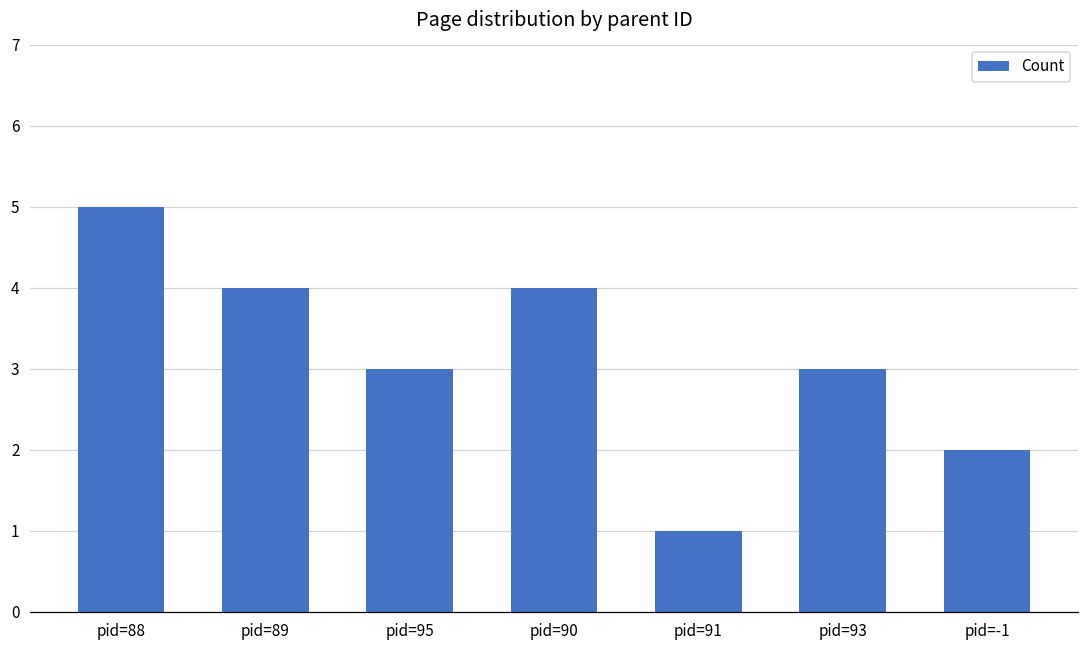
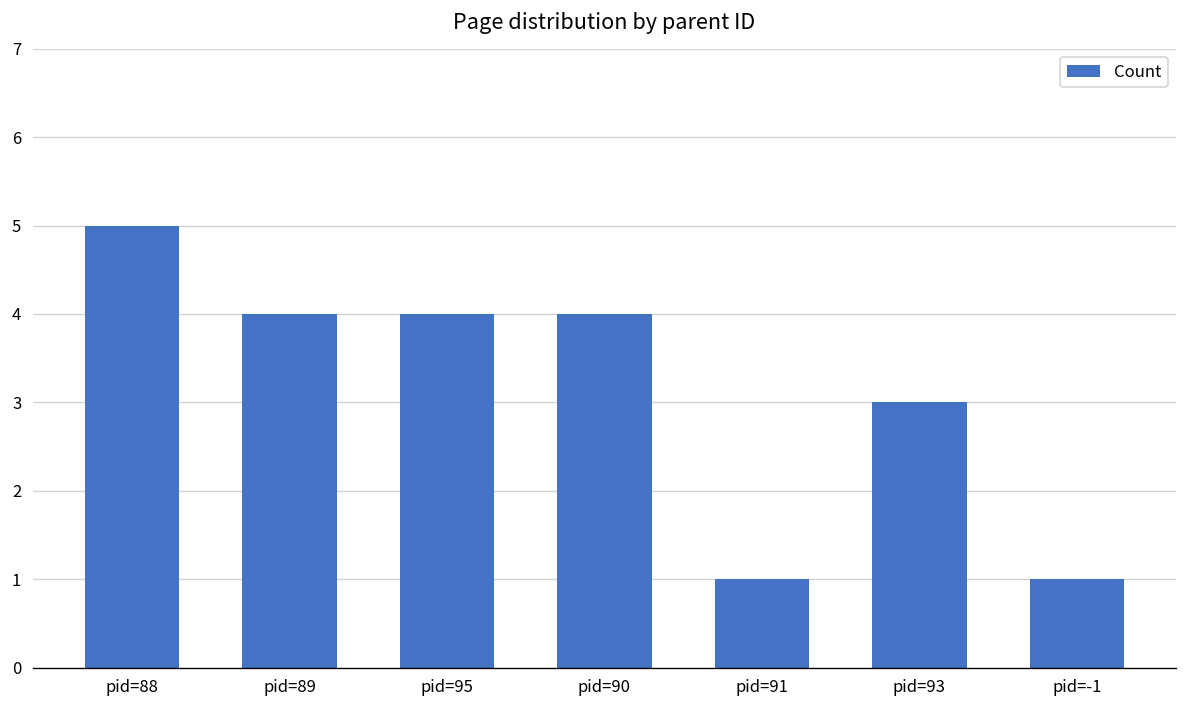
pid=95: 3 -> 4
pid=-1: 2 -> 1
